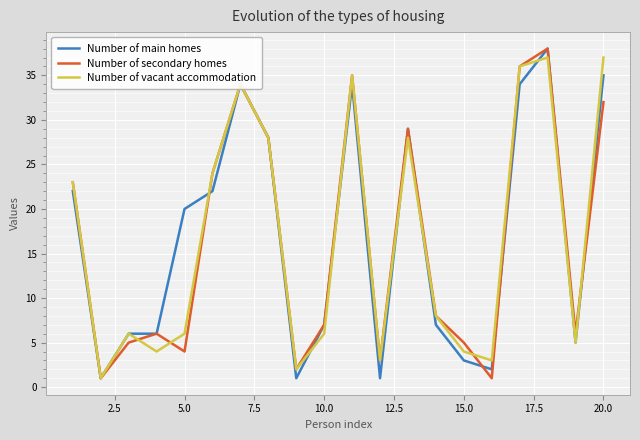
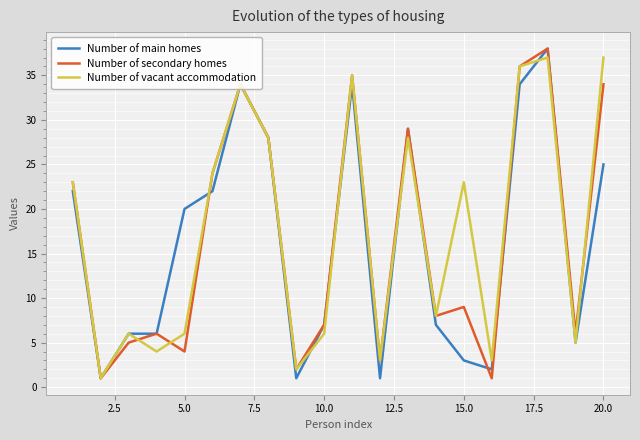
Number of secondary homes, 15.0: 5 -> 9
Number of vacant accommodation, 15.0: 4 -> 23
Number of main homes, 20.0: 35 -> 25
Number of secondary homes, 20.0: 32 -> 34
